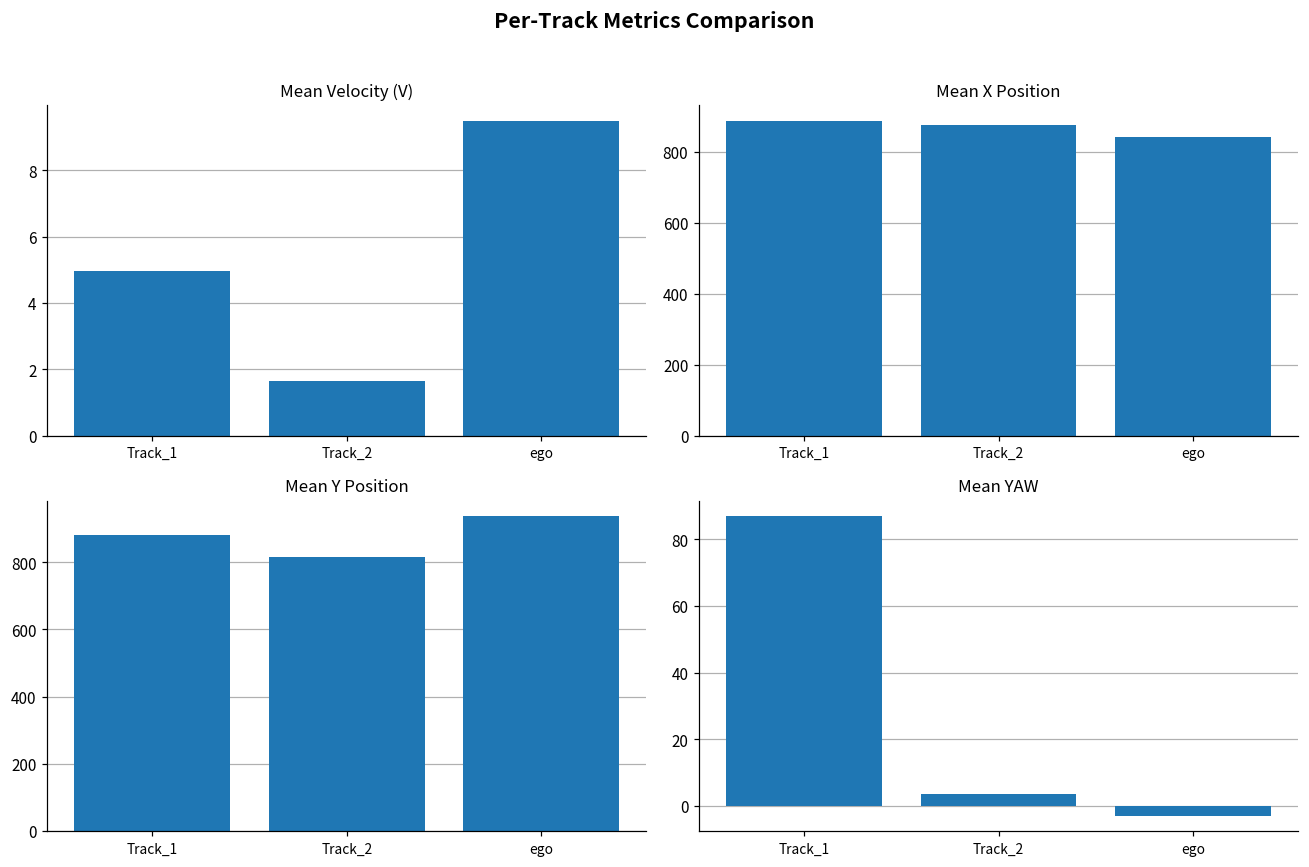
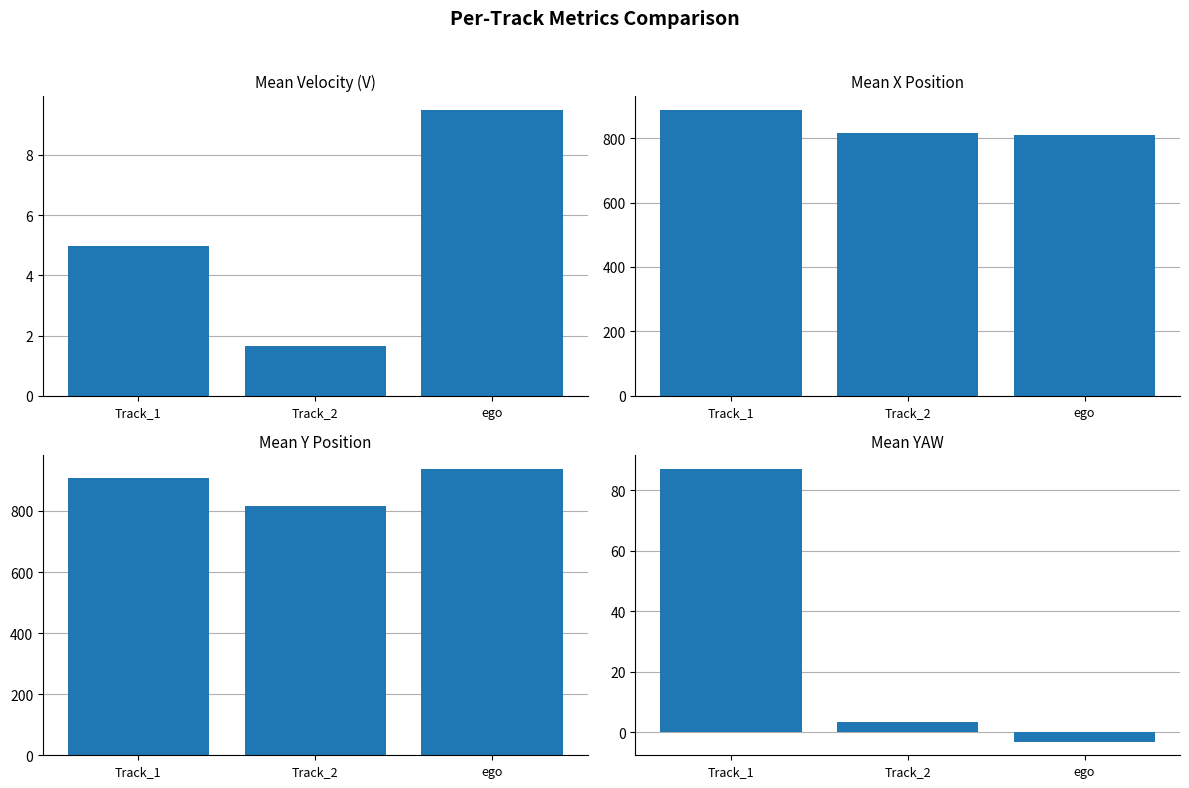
Mean X Position, Track_2: 880 -> 810
Mean X Position, ego: 840 -> 810
Mean Y Position, Track_1: 880 -> 910
